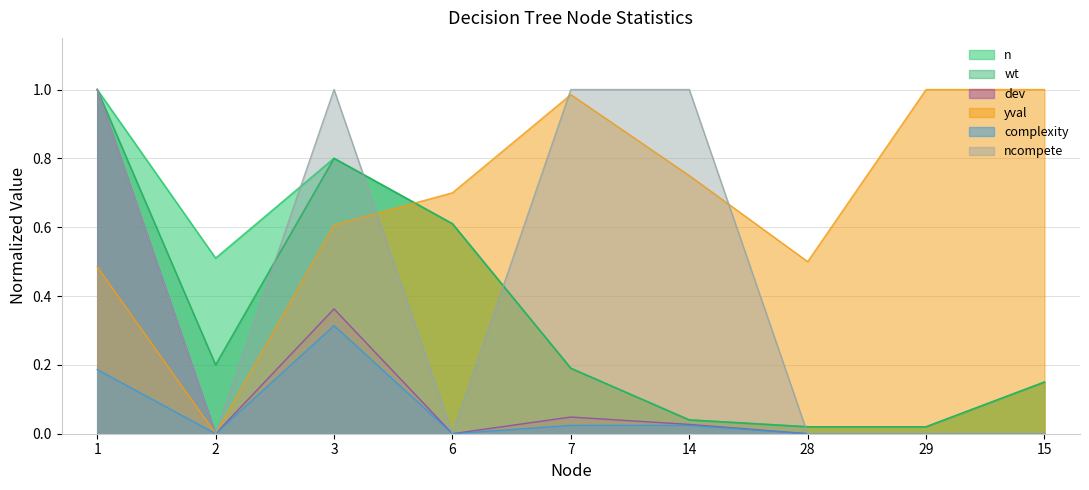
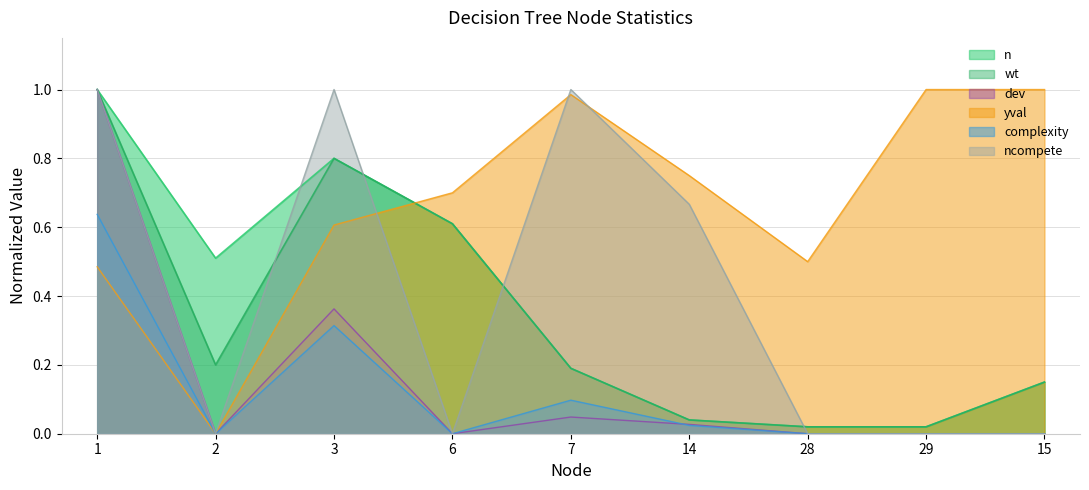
complexity, 1: 0.19 -> 0.64
complexity, 7: 0.02 -> 0.10
ncompete, 14: 1.00 -> 0.67
